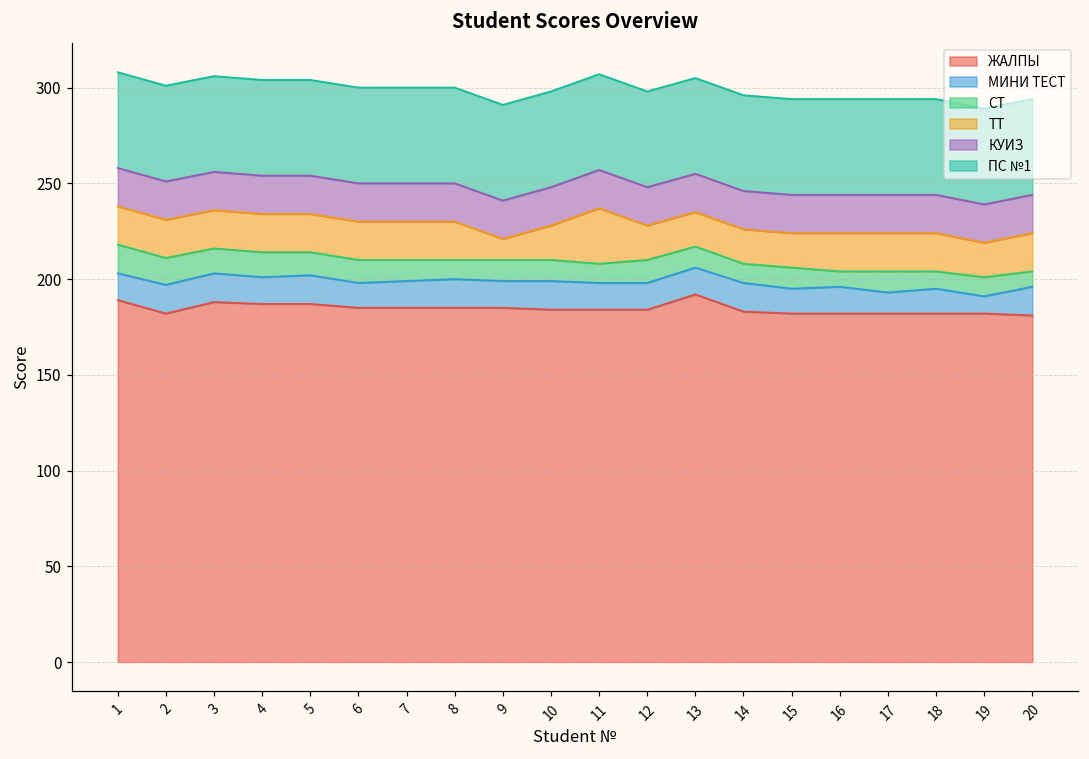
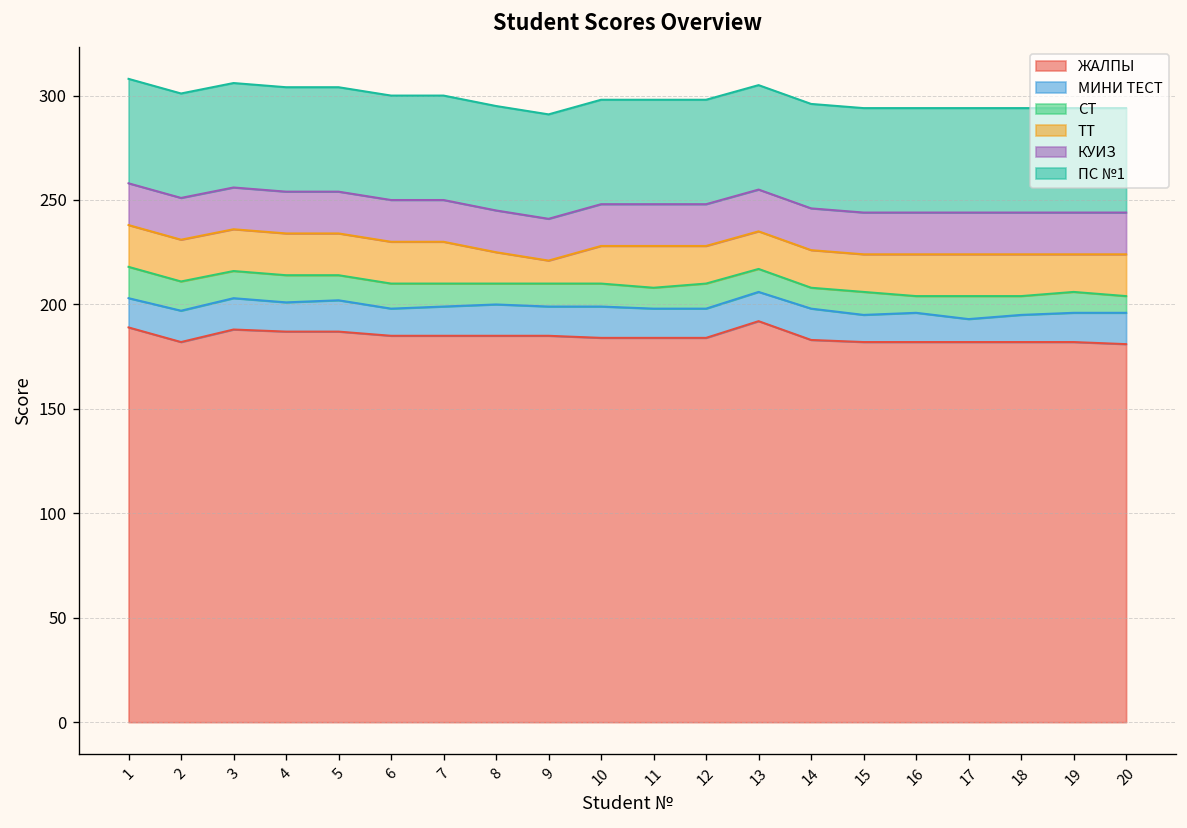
ТТ, 8: 20 -> 15
ТТ, 11: 29 -> 20
МИНИ ТЕСТ, 19: 9 -> 14
